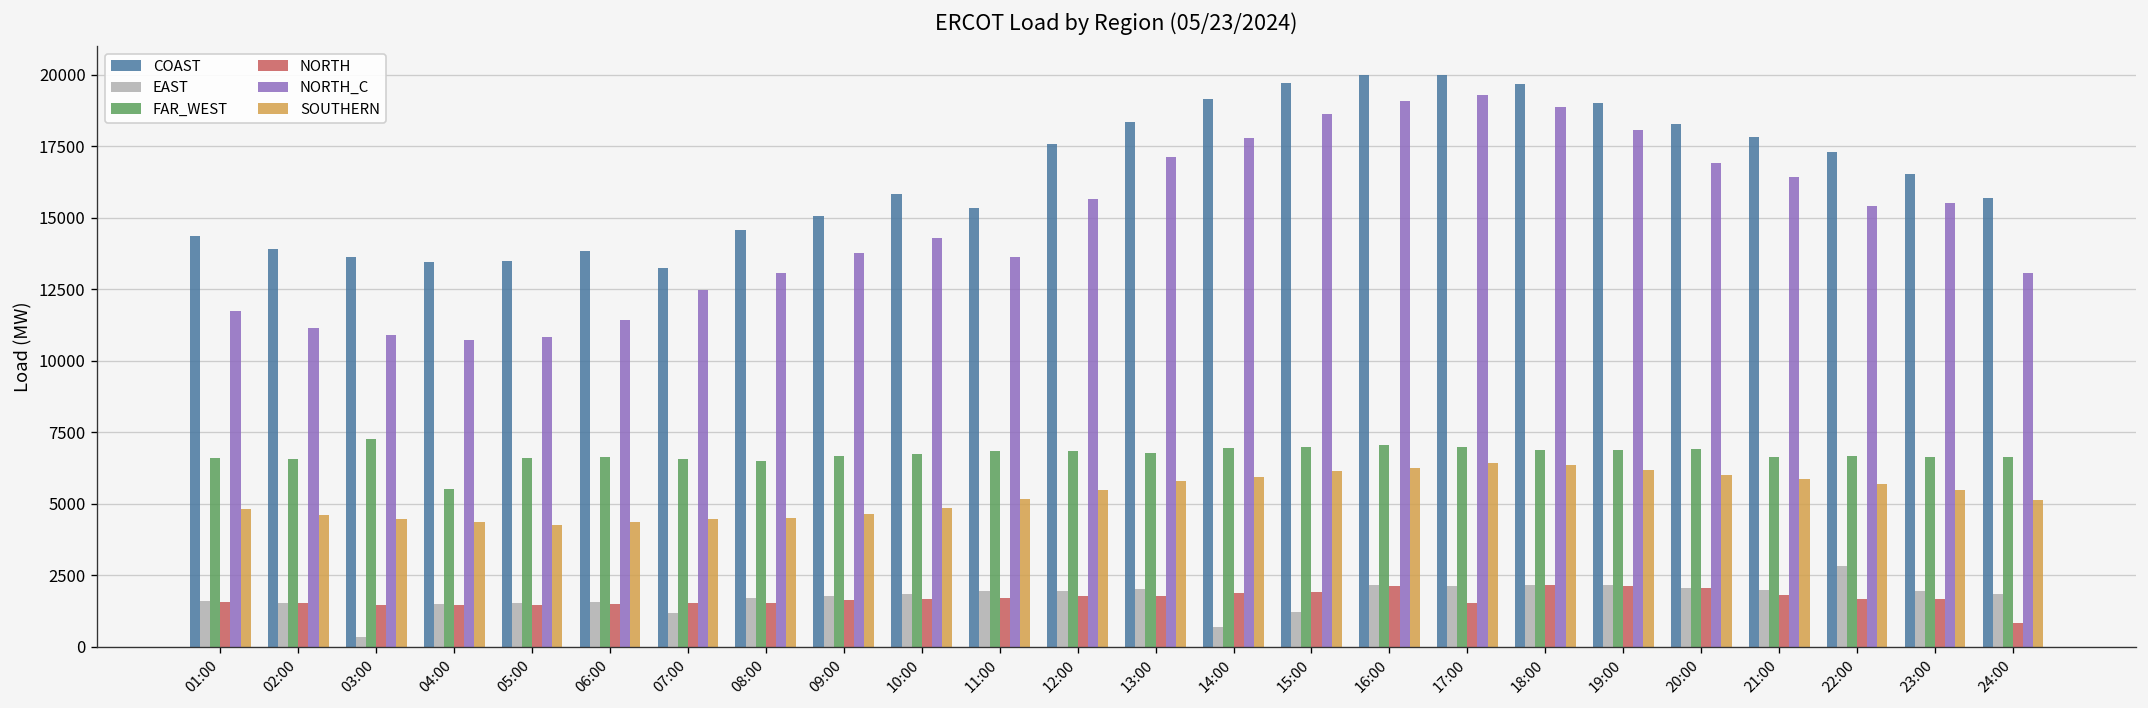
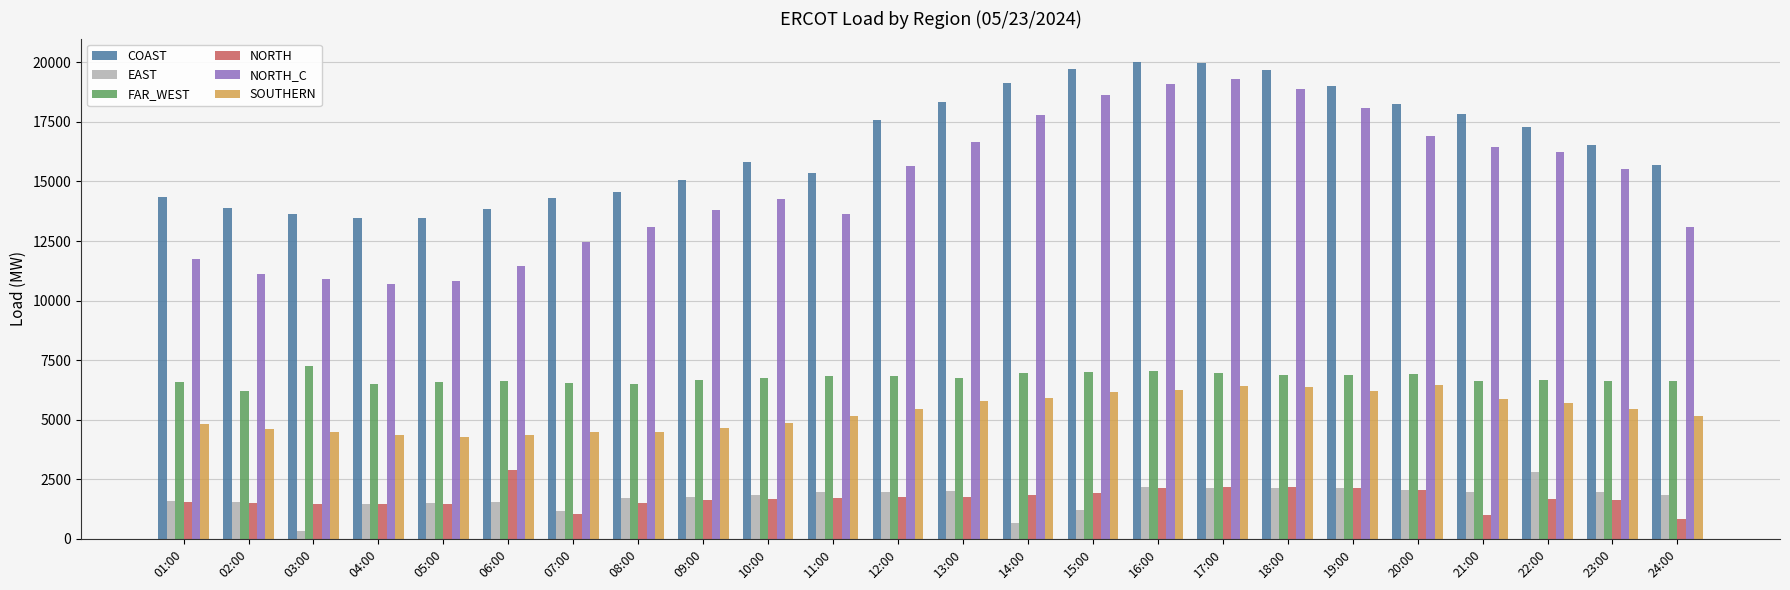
FAR_WEST, 02:00: 6600 -> 6200
FAR_WEST, 04:00: 5500 -> 6500
NORTH, 06:00: 1500 -> 2900
COAST, 07:00: 13300 -> 14300
NORTH, 07:00: 1500 -> 1100
NORTH_C, 13:00: 17100 -> 16600
NORTH, 17:00: 1500 -> 2200
SOUTHERN, 20:00: 6000 -> 6400
NORTH, 21:00: 1800 -> 1000
NORTH_C, 22:00: 15400 -> 16200
